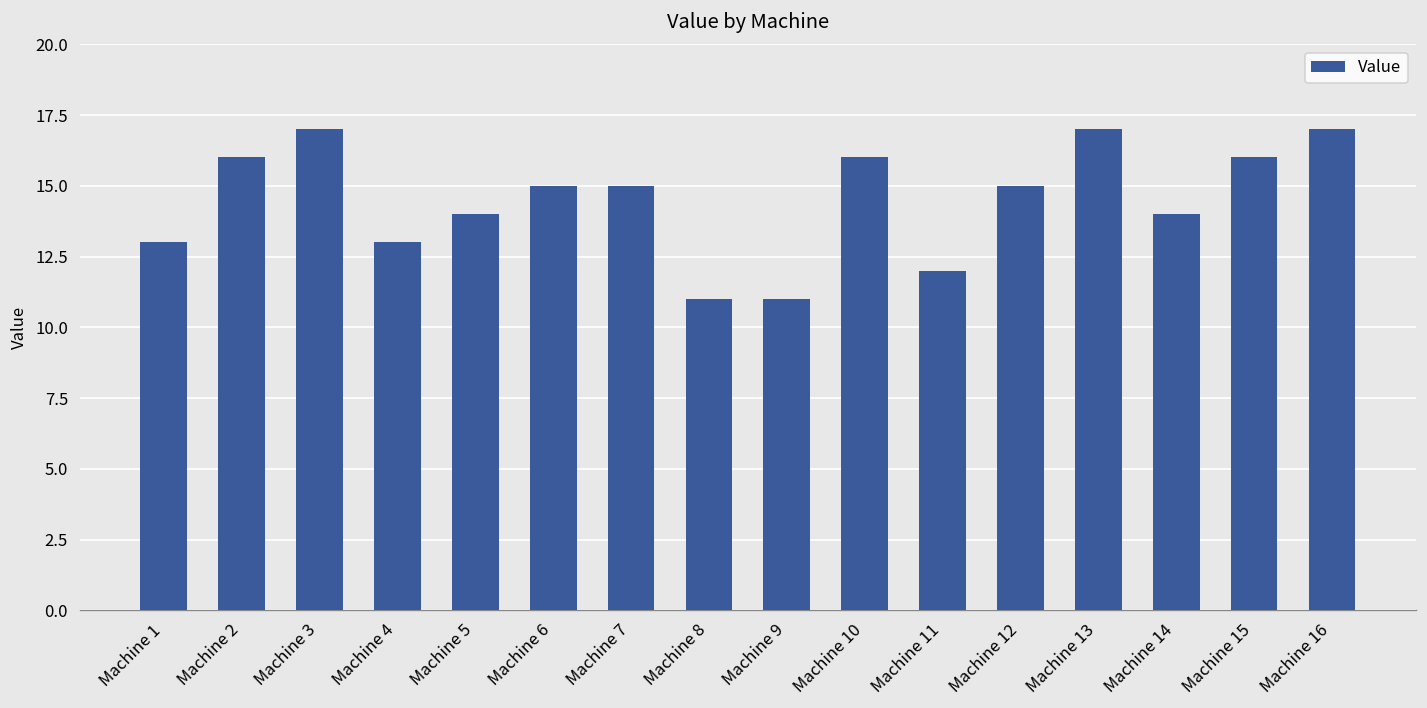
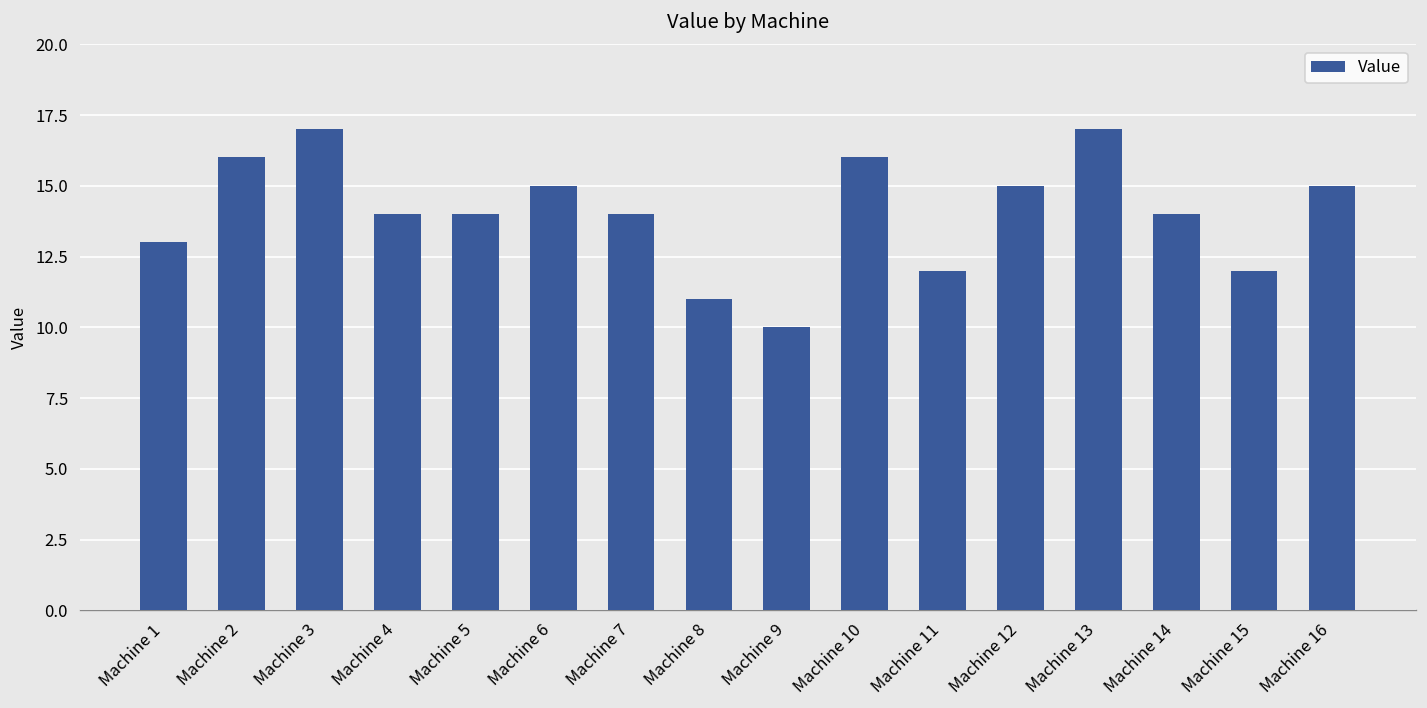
Machine 4: 13 -> 14
Machine 7: 15 -> 14
Machine 9: 11 -> 10
Machine 15: 16 -> 12
Machine 16: 17 -> 15
